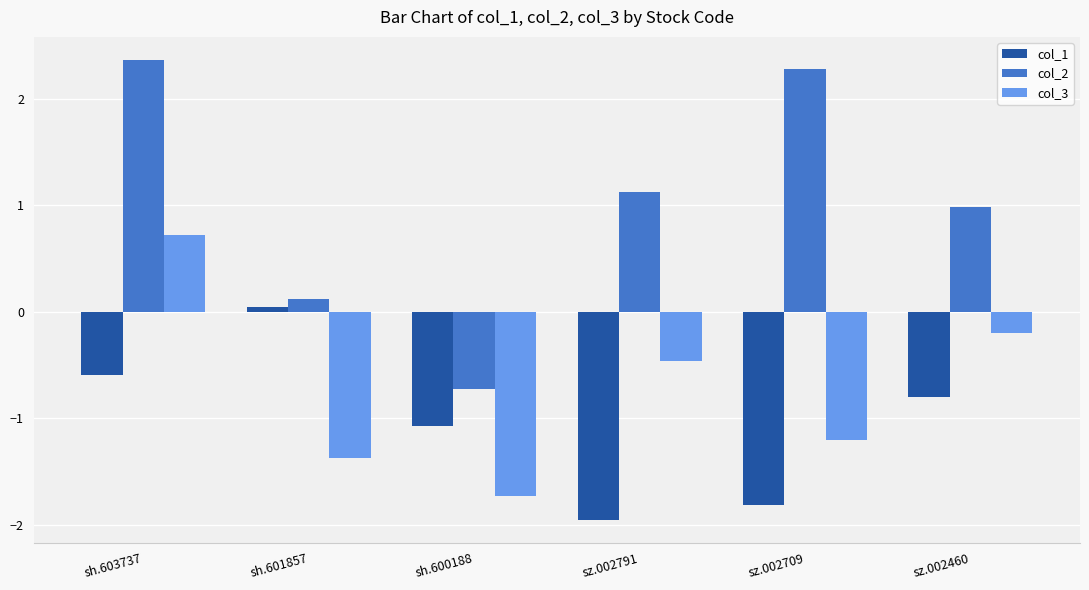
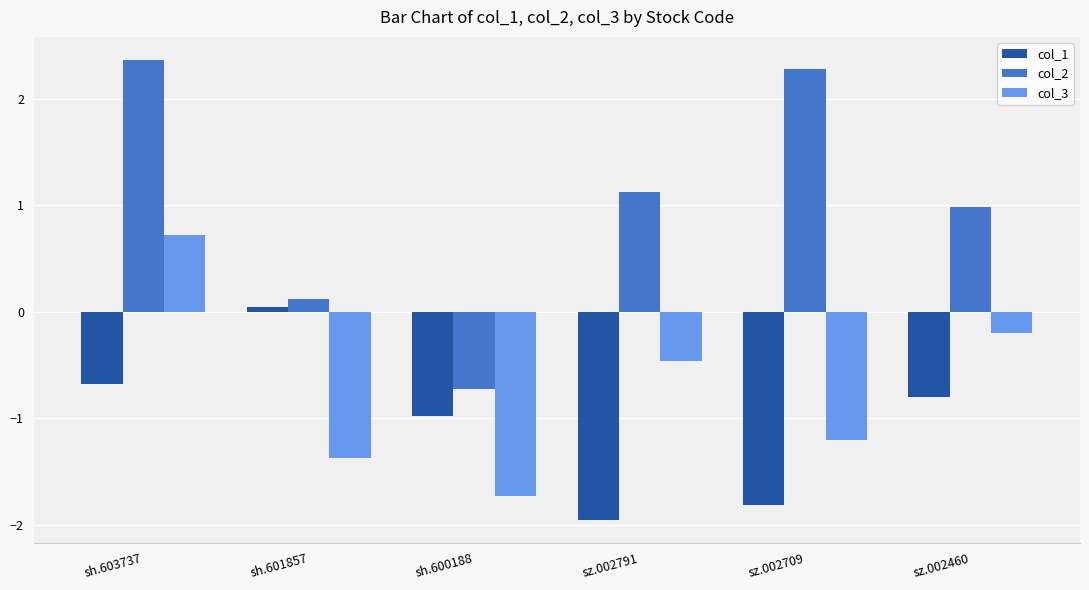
col_1, sh.603737: -0.59 -> -0.68
col_1, sh.600188: -1.07 -> -0.98
